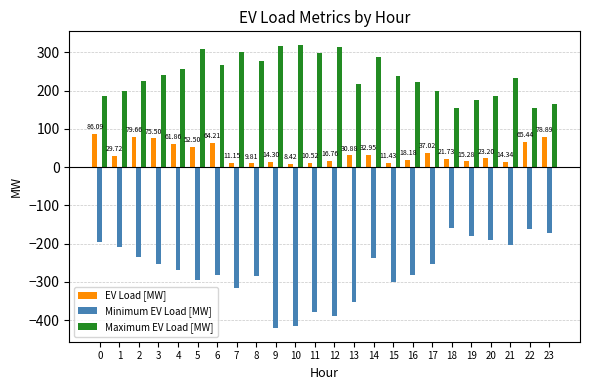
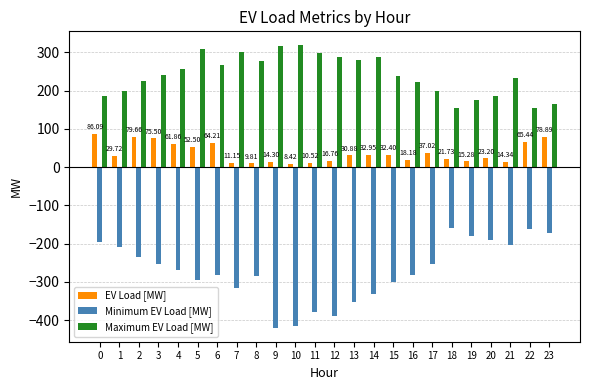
Maximum EV Load [MW], 12: 310 -> 290
Maximum EV Load [MW], 13: 220 -> 280
Minimum EV Load [MW], 14: -240 -> -330
EV Load [MW], 15: 11.43 -> 32.40
